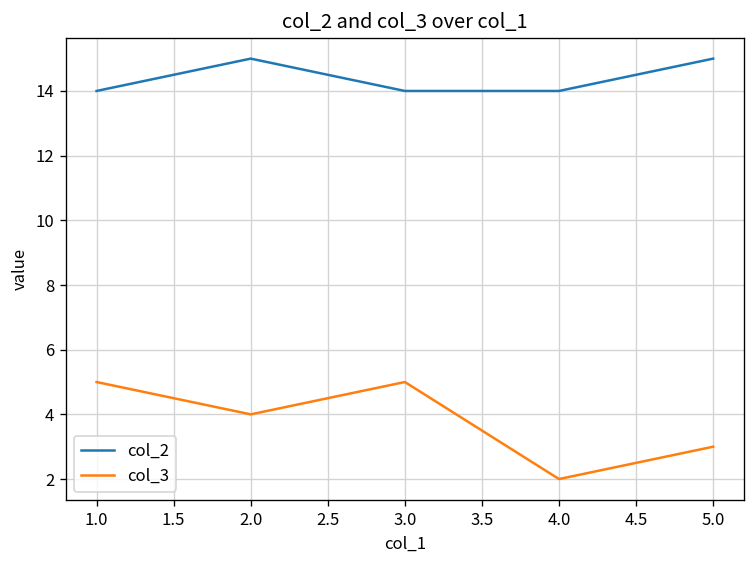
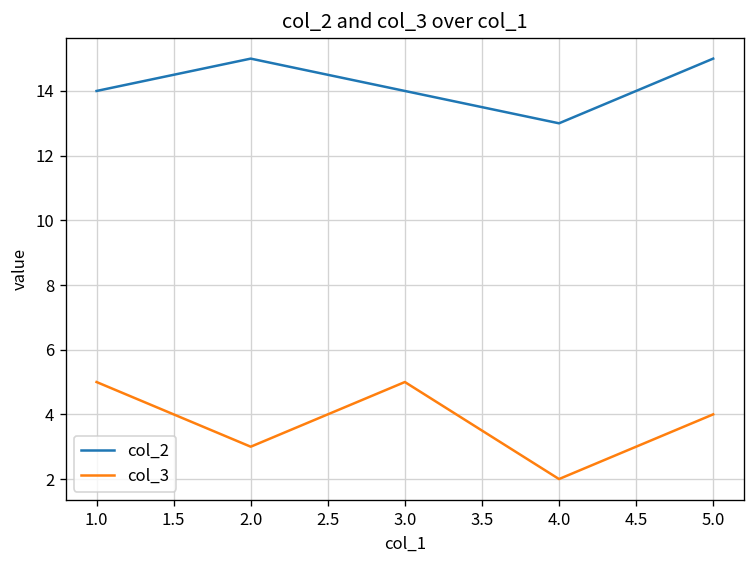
col_3, 2.0: 4 -> 3
col_2, 4.0: 14 -> 13
col_3, 5.0: 3 -> 4
